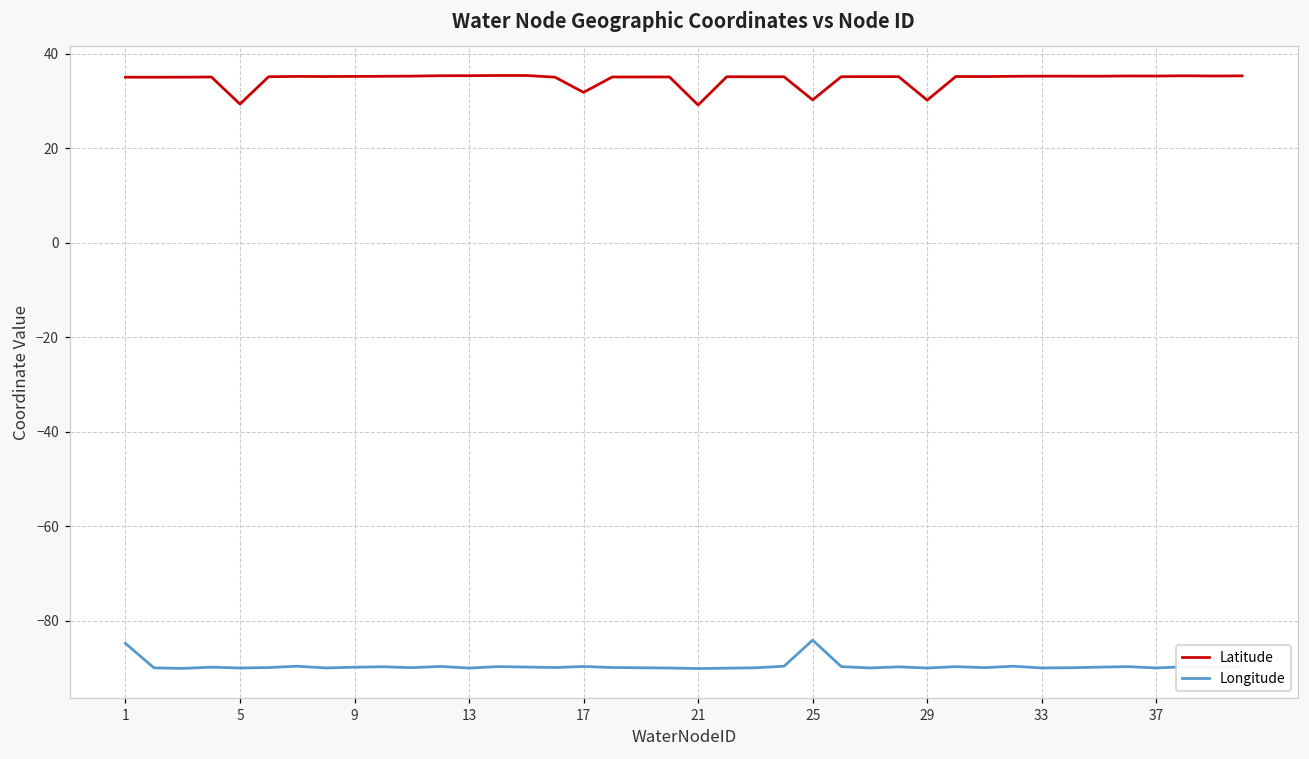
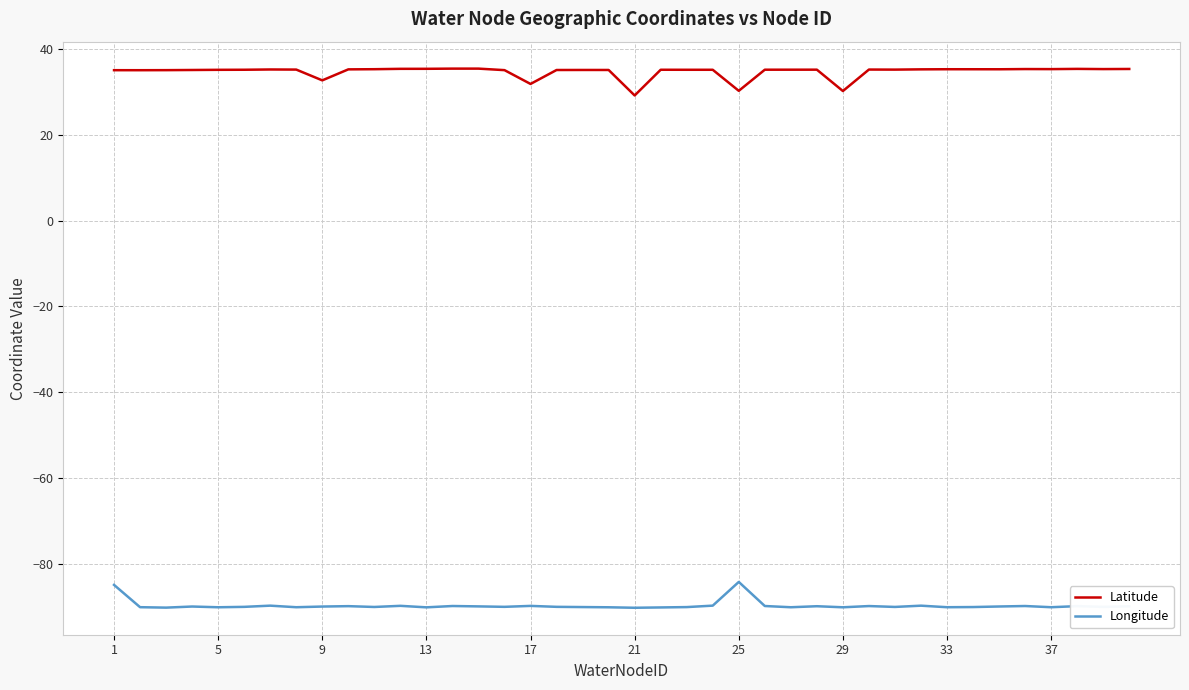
Latitude, 5: 29 -> 35
Latitude, 9: 35 -> 33
